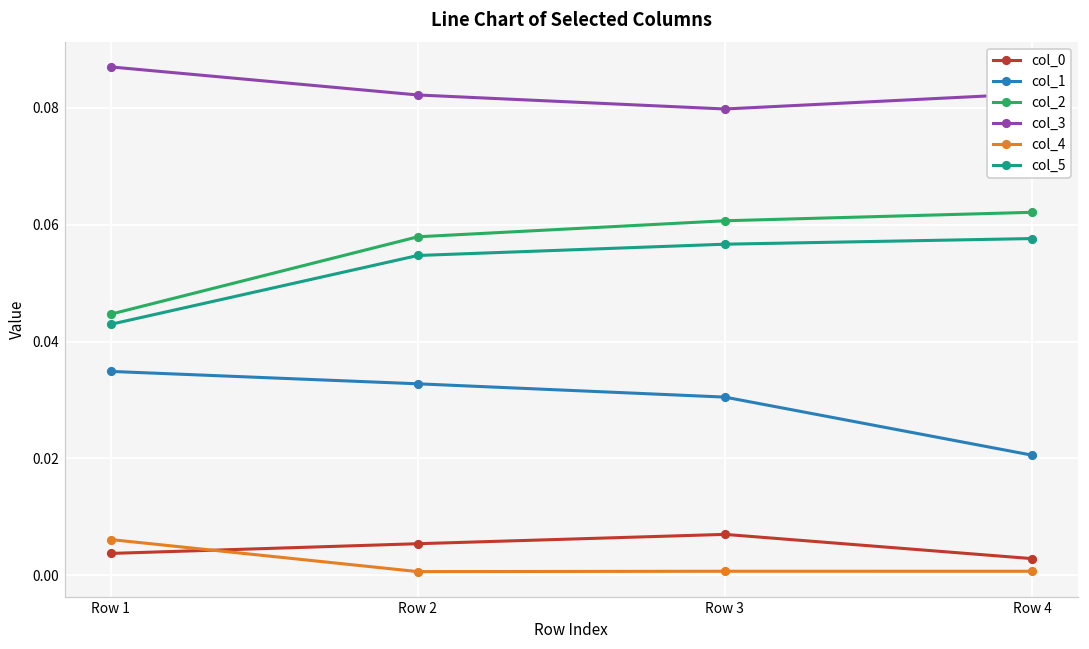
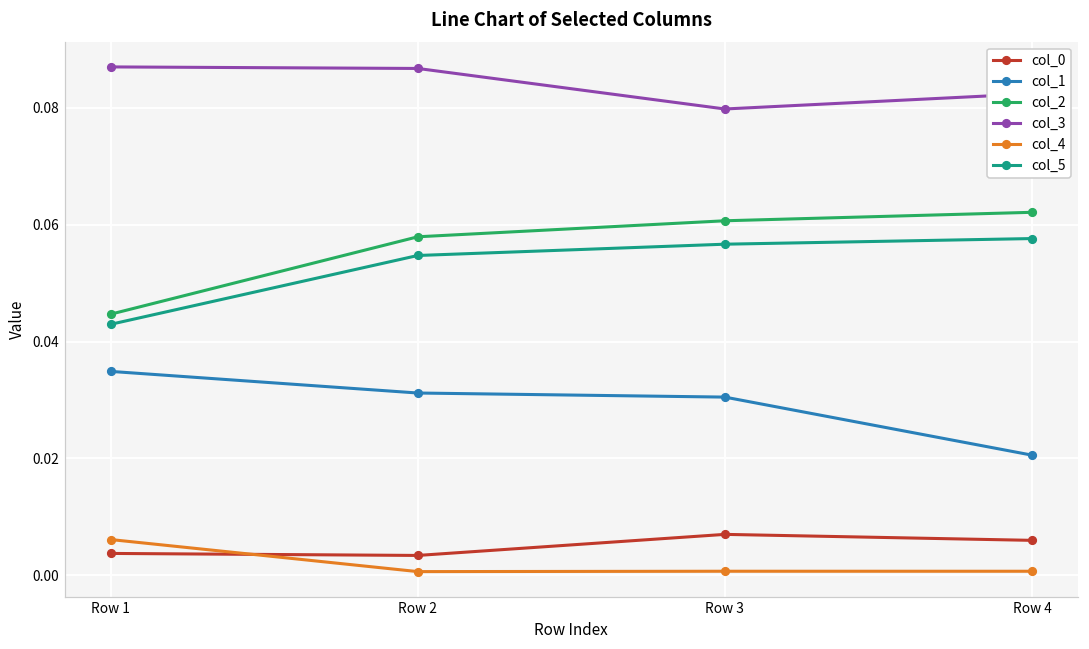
col_0, Row 2: 0.005 -> 0.003
col_1, Row 2: 0.033 -> 0.031
col_3, Row 2: 0.082 -> 0.087
col_0, Row 4: 0.003 -> 0.006
